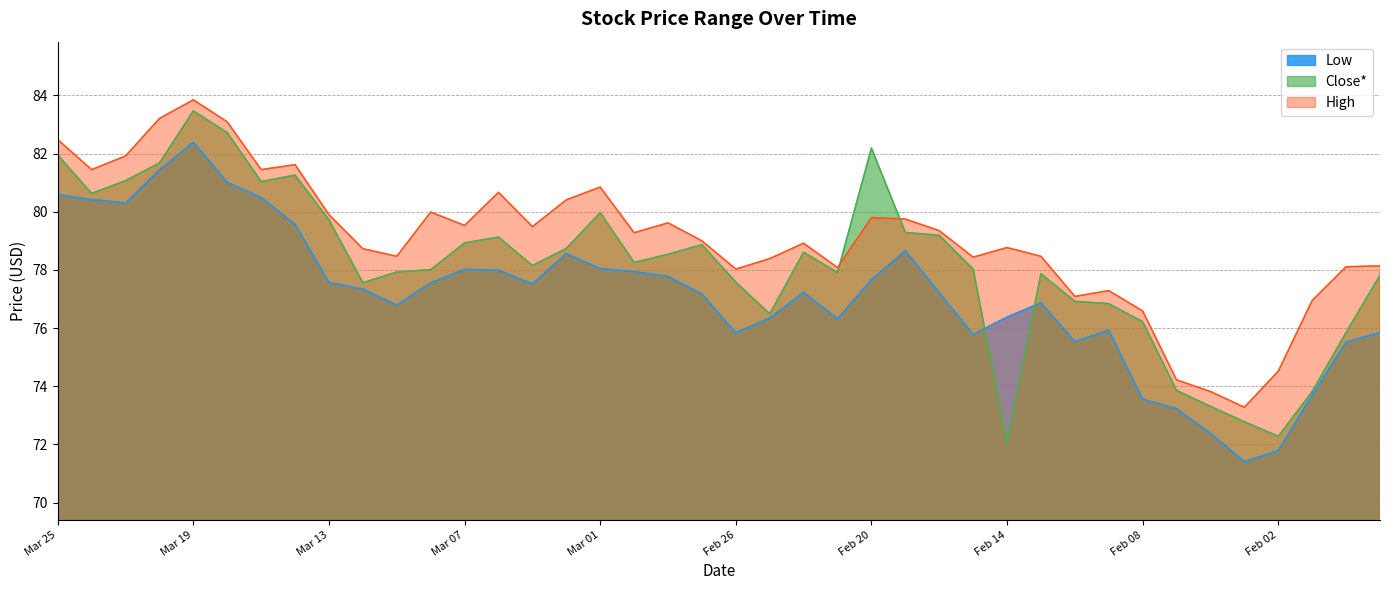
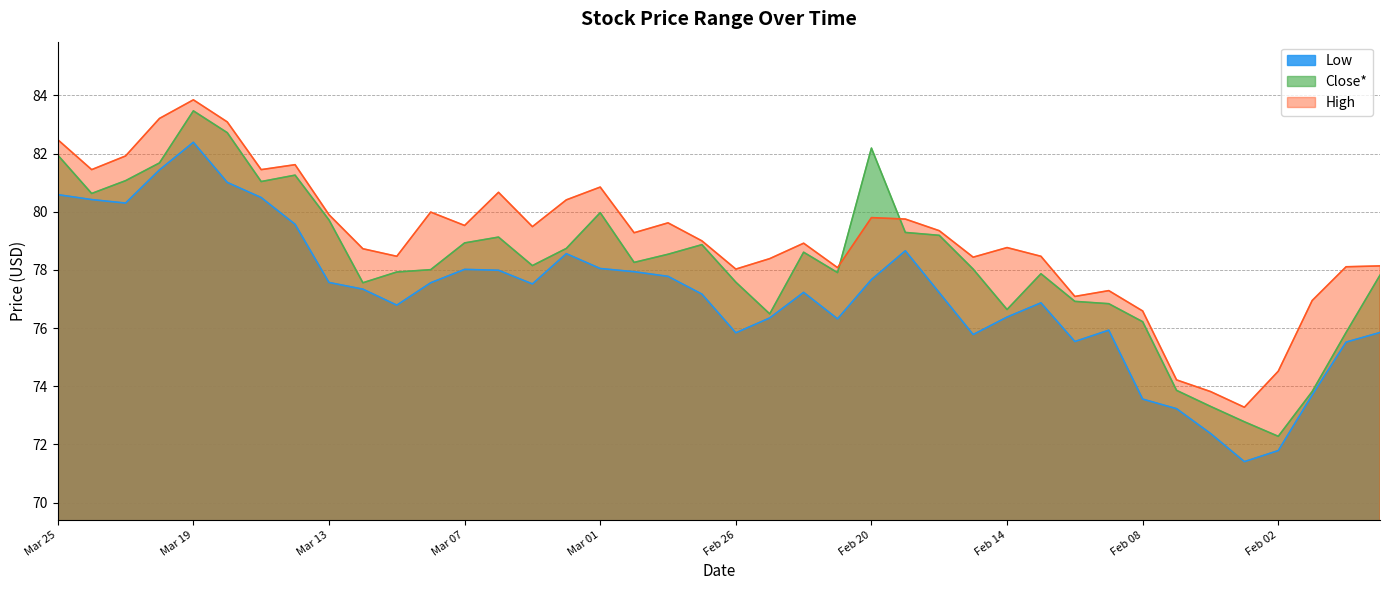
Close*, Feb 14: 72.0 -> 76.6
